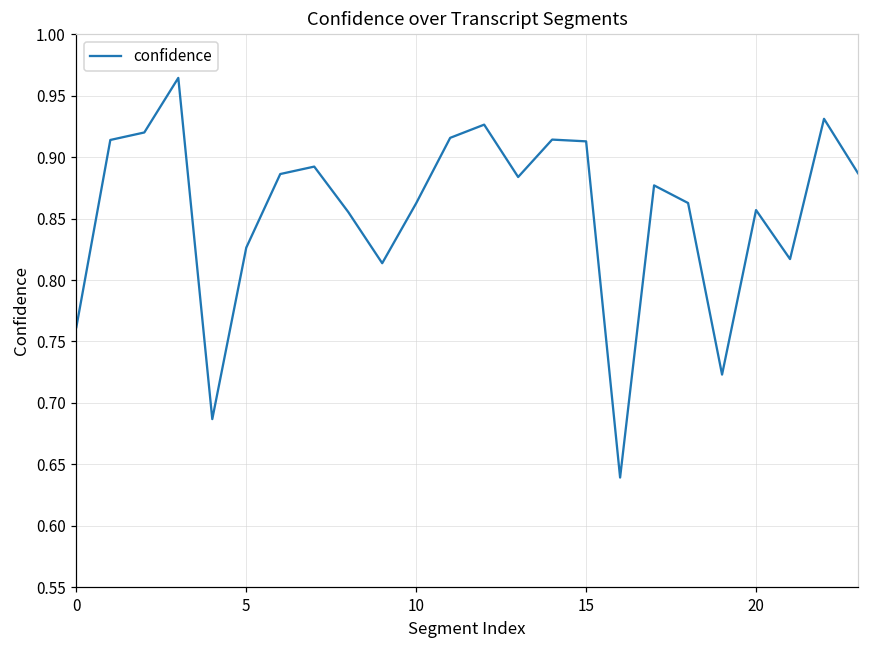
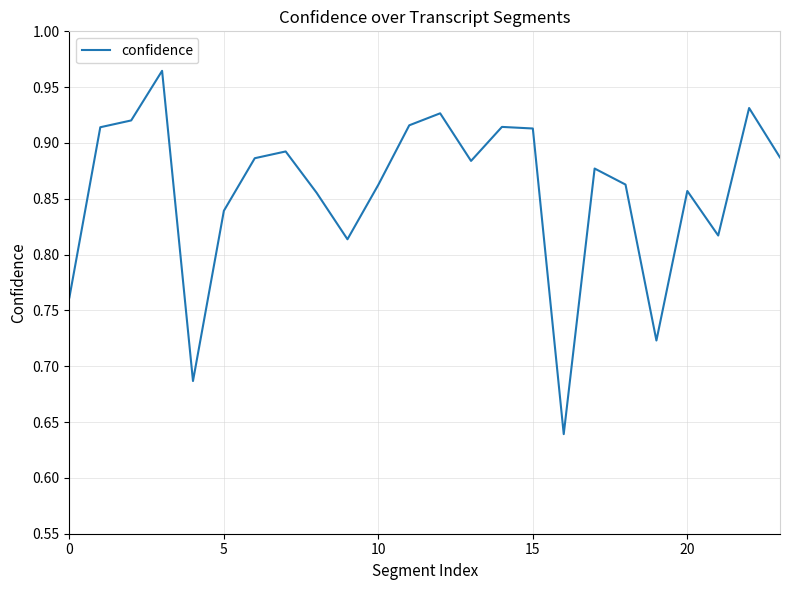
5: 0.826 -> 0.839
